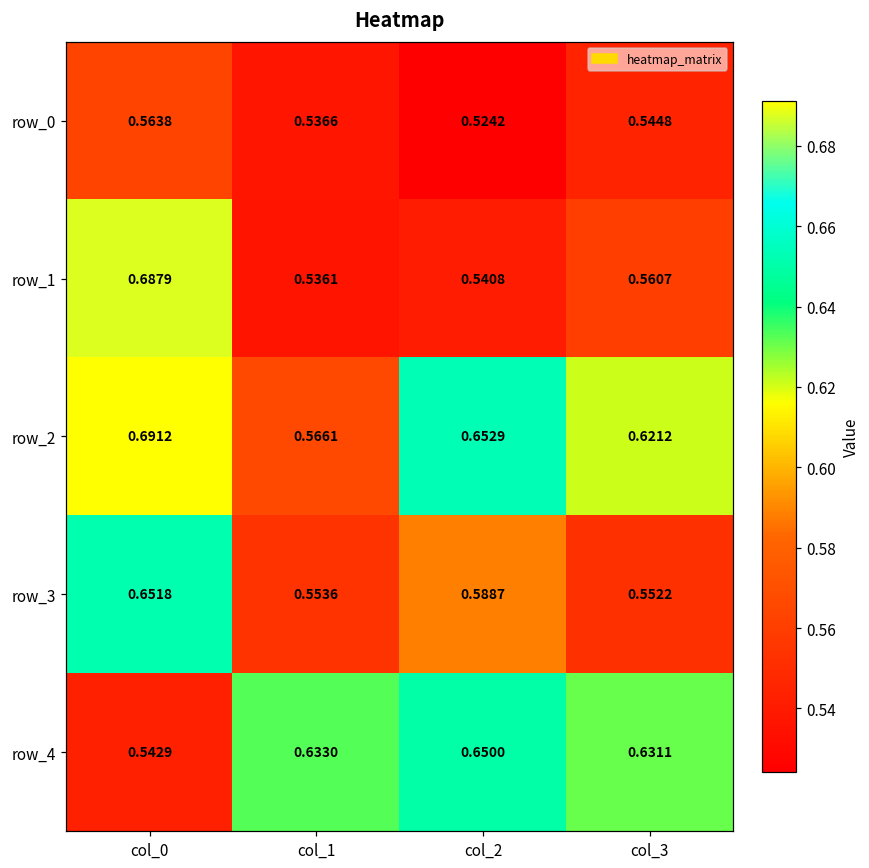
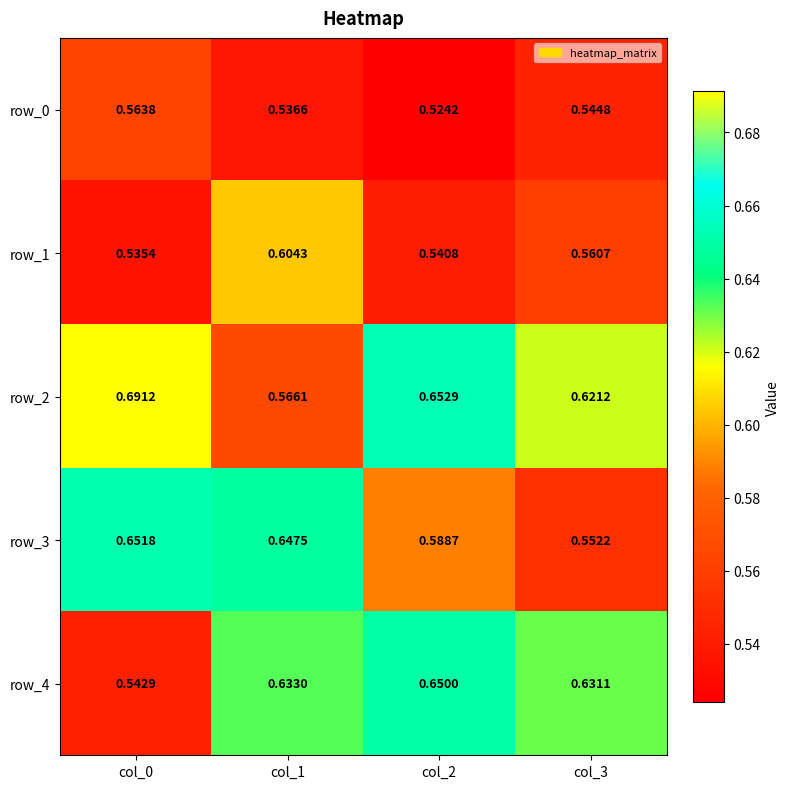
row_1, col_0: 0.6879 -> 0.5354
row_1, col_1: 0.5361 -> 0.6043
row_3, col_1: 0.5536 -> 0.6475
